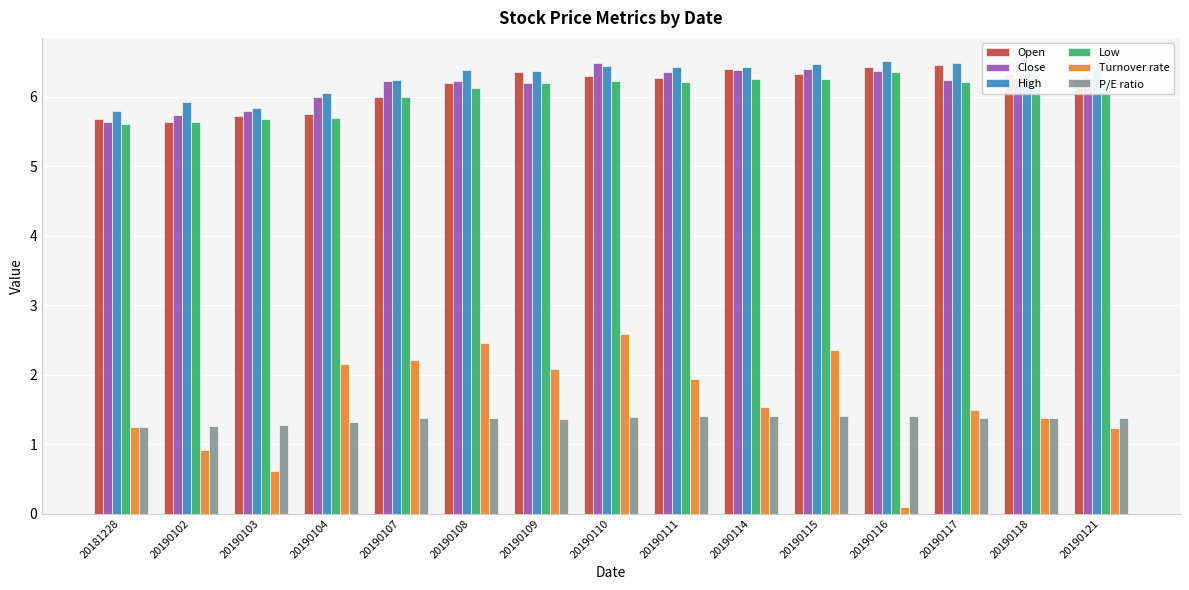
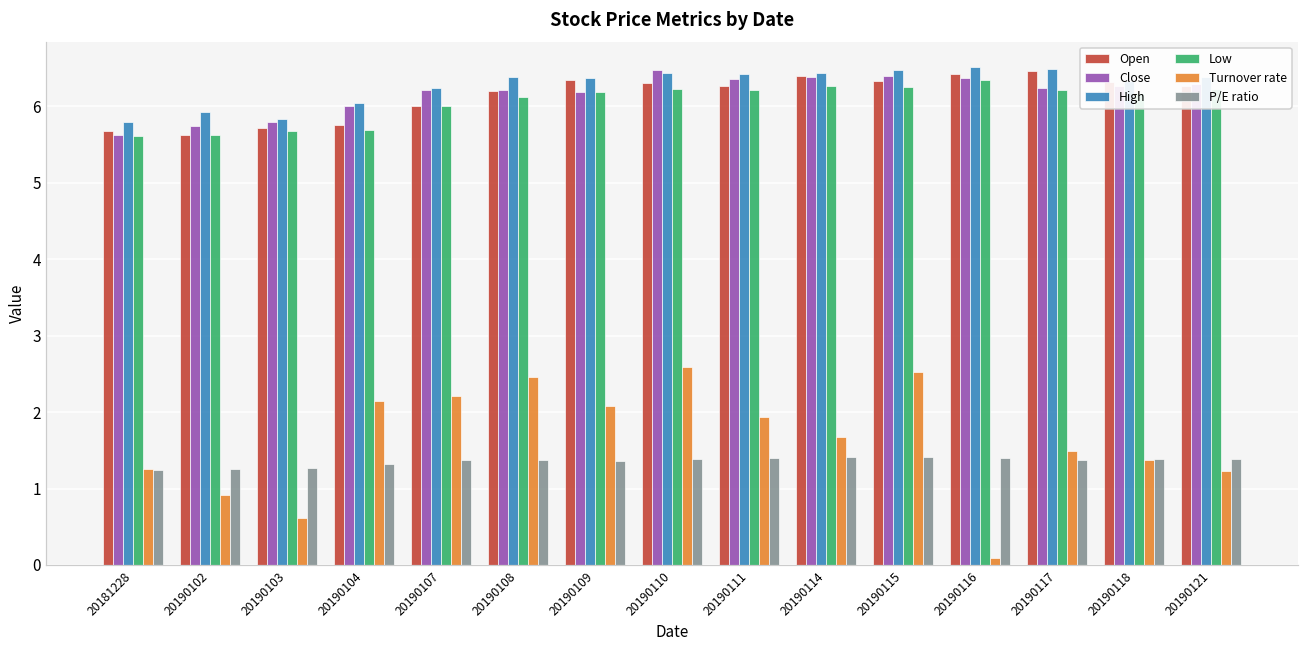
Turnover rate, 20190114: 1.5 -> 1.7
Turnover rate, 20190115: 2.4 -> 2.5
